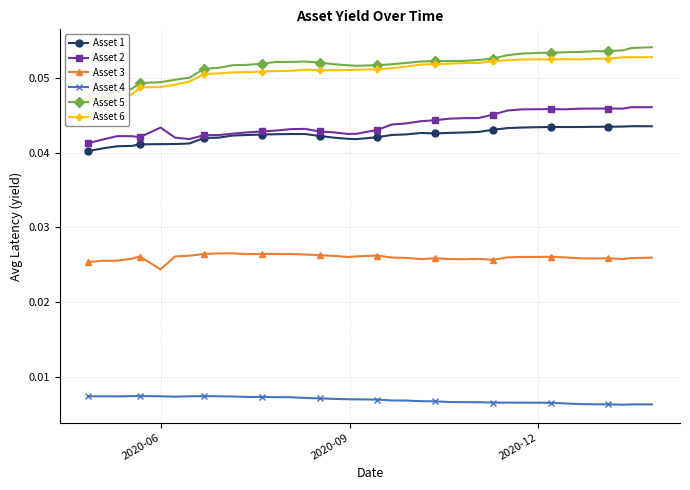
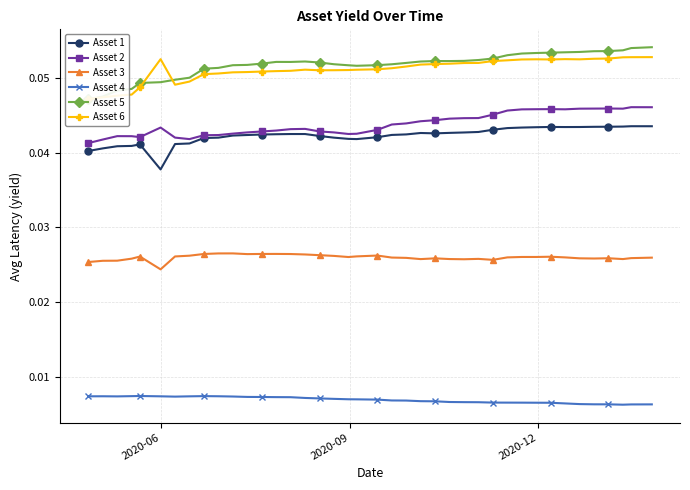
Asset 1, 2020-06: 0.041 -> 0.038
Asset 6, 2020-06: 0.049 -> 0.053
